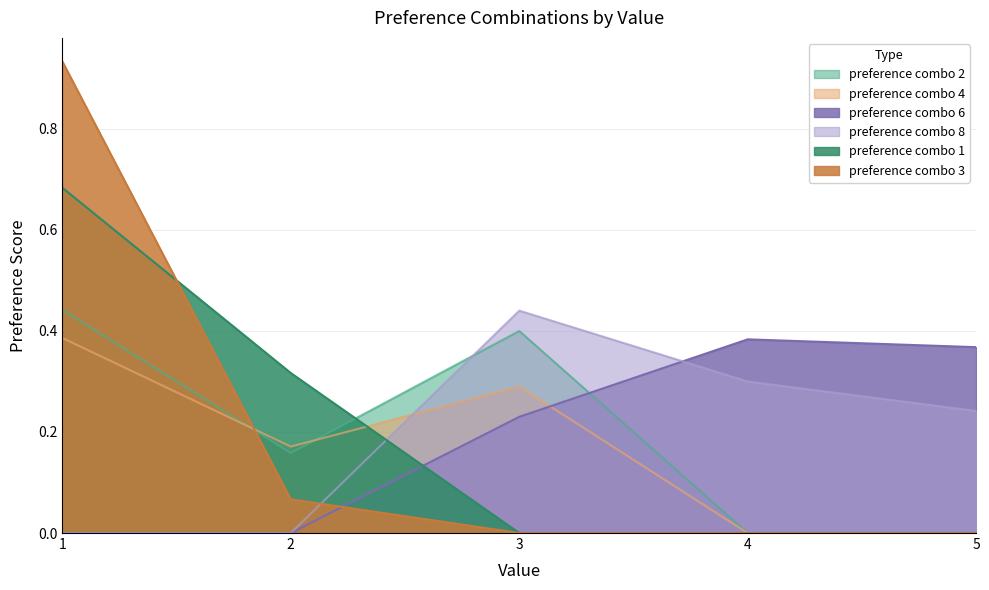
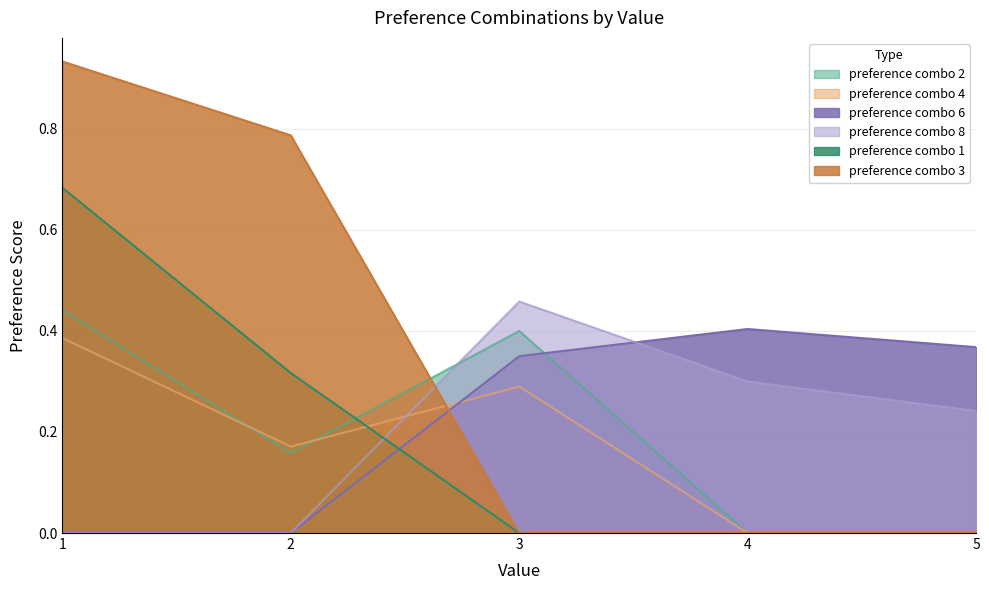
preference combo 3, 2: 0.07 -> 0.79
preference combo 6, 3: 0.23 -> 0.35
preference combo 8, 3: 0.44 -> 0.46
preference combo 6, 4: 0.38 -> 0.40
